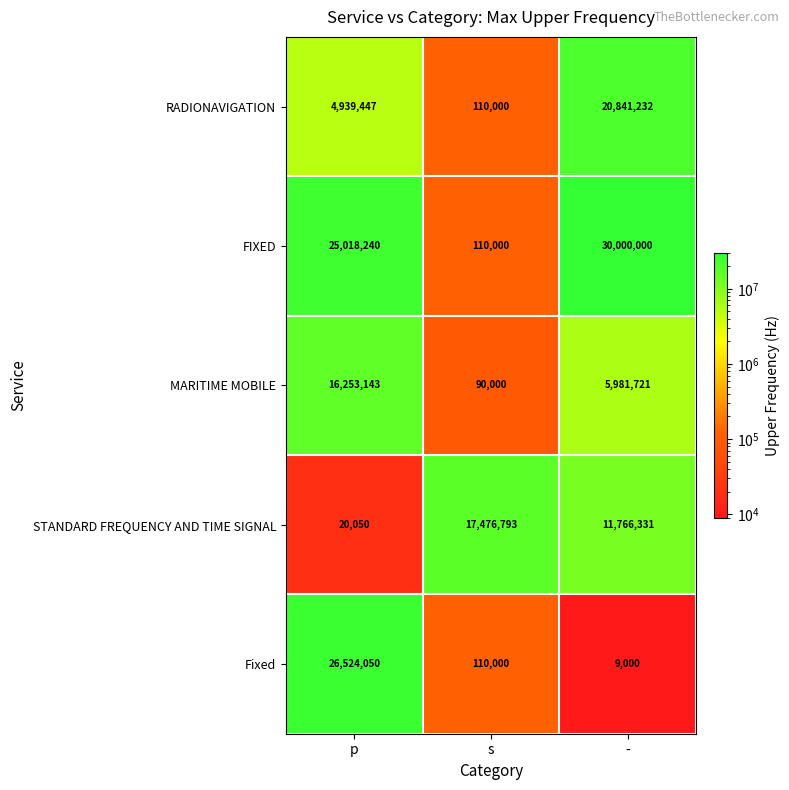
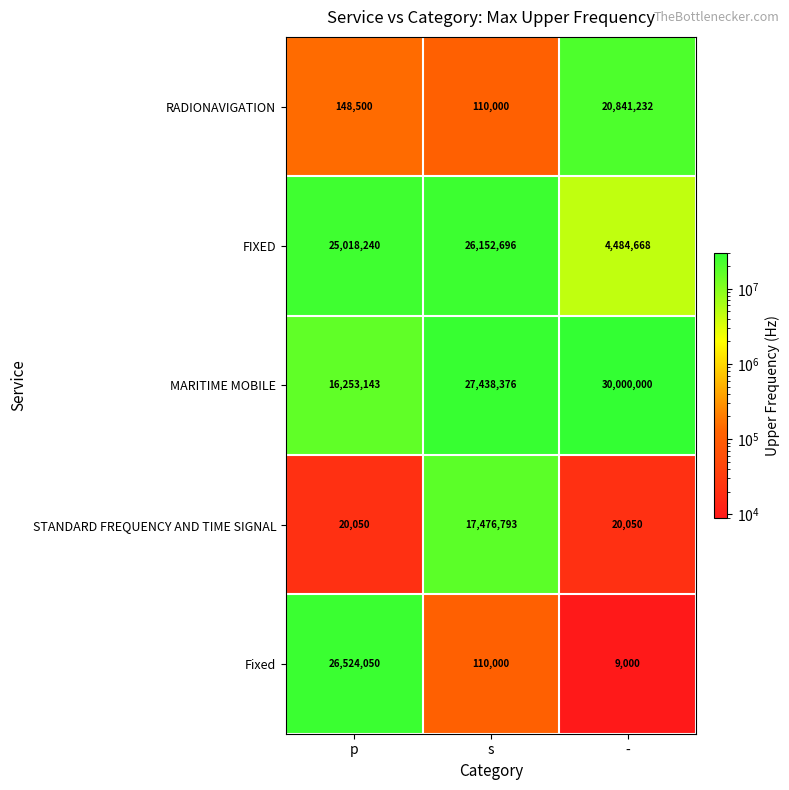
RADIONAVIGATION, p: 4,939,447 -> 148,500
FIXED, s: 110,000 -> 26,152,696
FIXED, -: 30,000,000 -> 4,484,668
MARITIME MOBILE, s: 90,000 -> 27,438,376
MARITIME MOBILE, -: 5,981,721 -> 30,000,000
STANDARD FREQUENCY AND TIME SIGNAL, -: 11,766,331 -> 20,050
